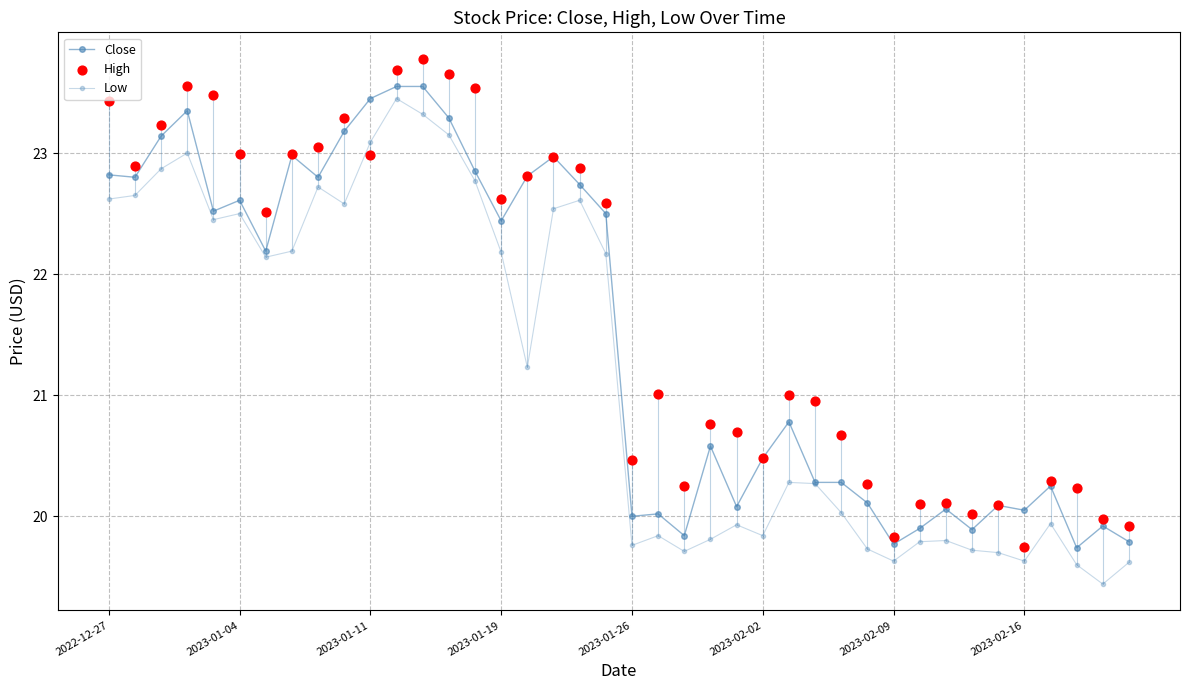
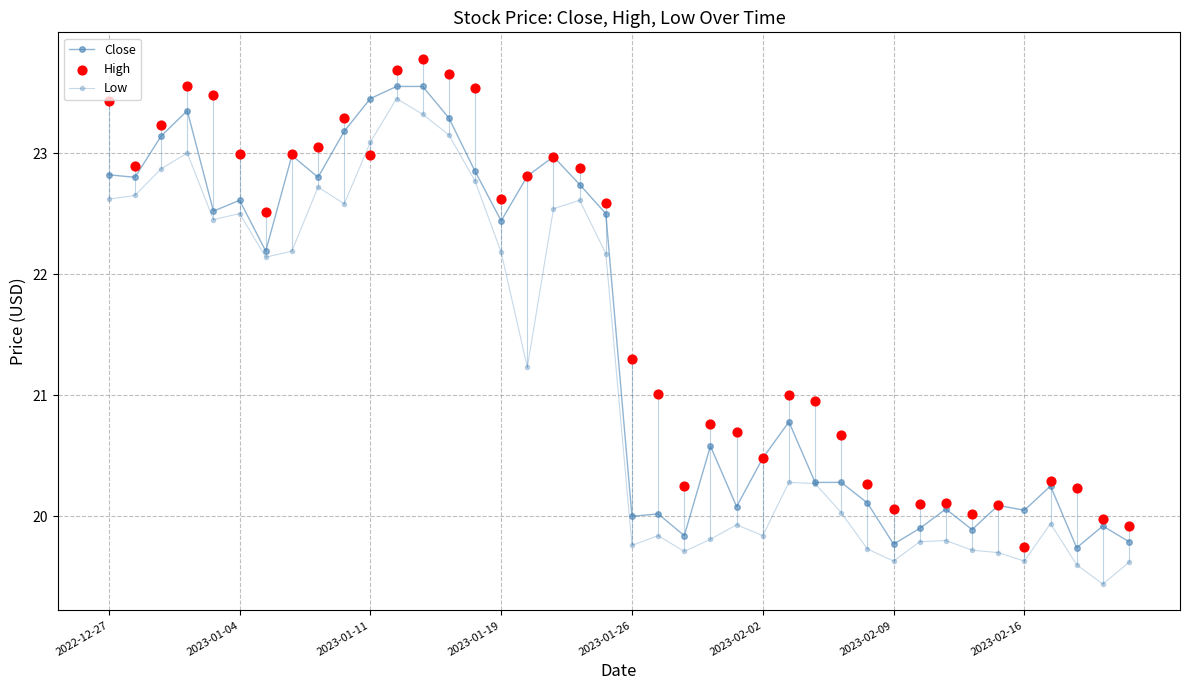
High, 2023-01-26: 20.47 -> 21.30
High, 2023-02-09: 19.83 -> 20.06
